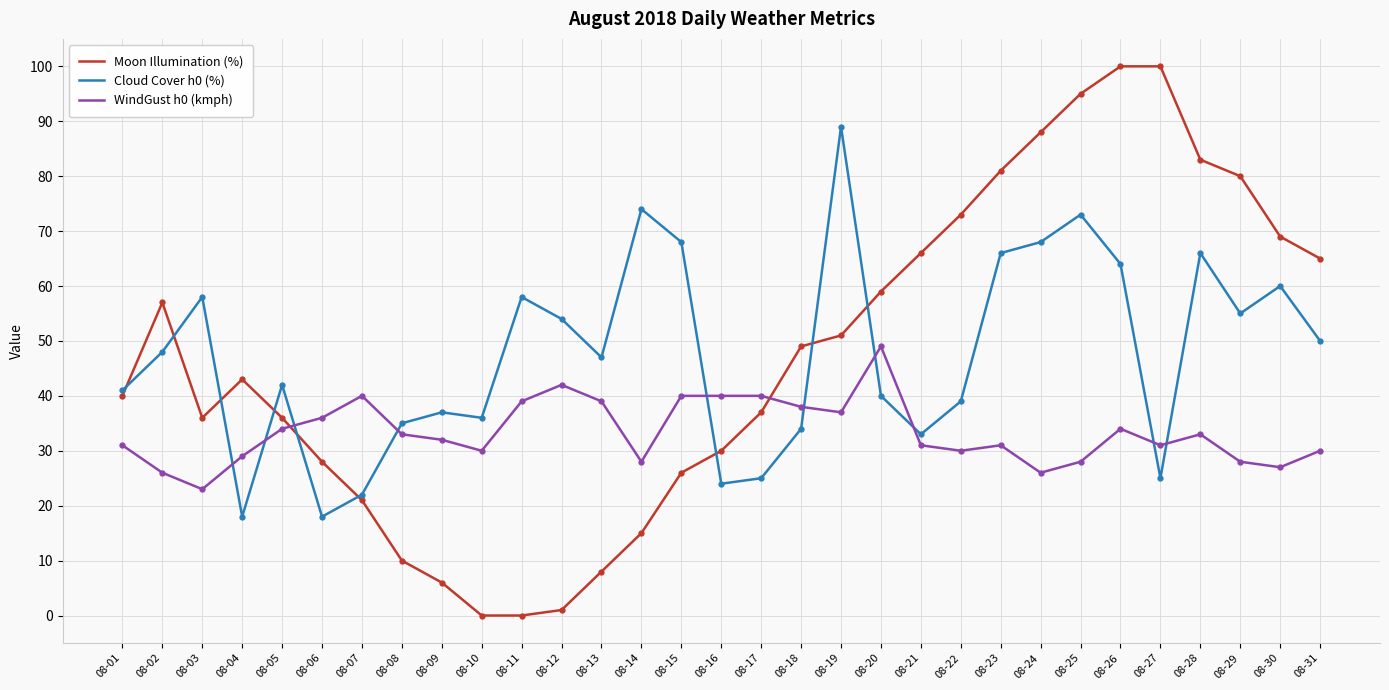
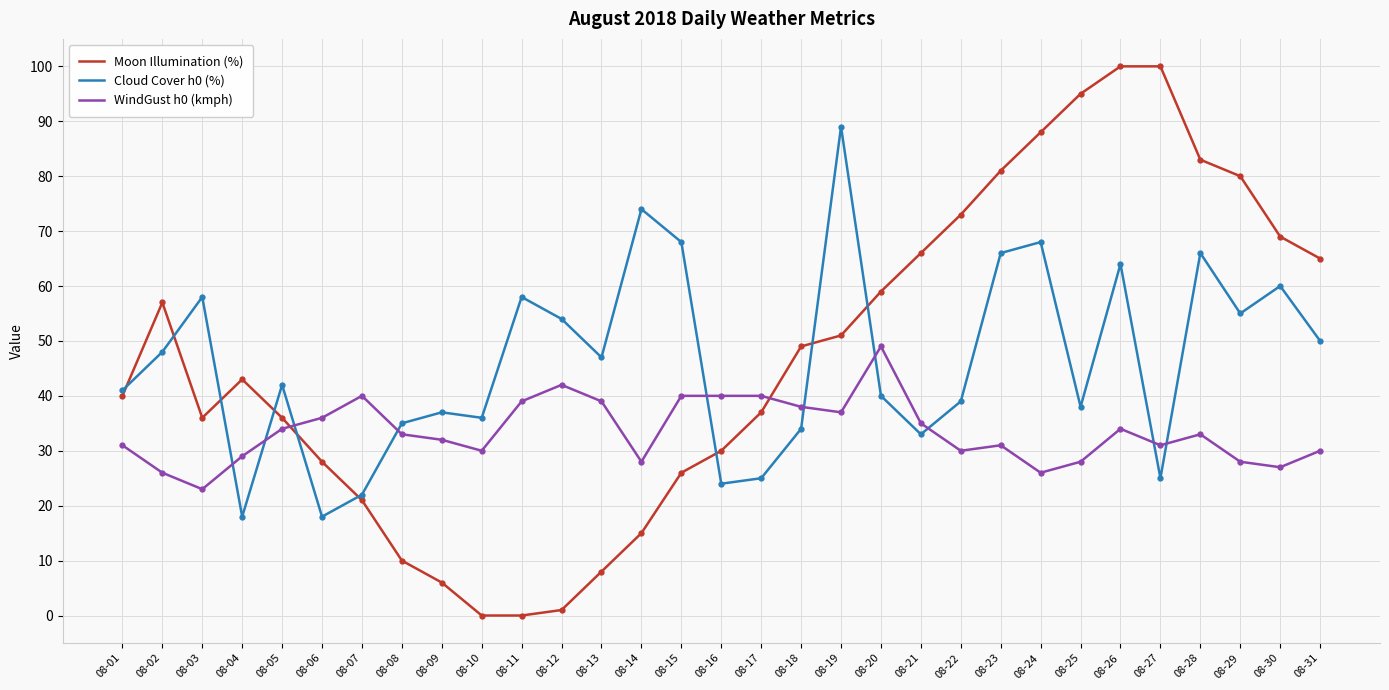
WindGust h0 (kmph), 08-21: 31 -> 35
Cloud Cover h0 (%), 08-25: 73 -> 38
